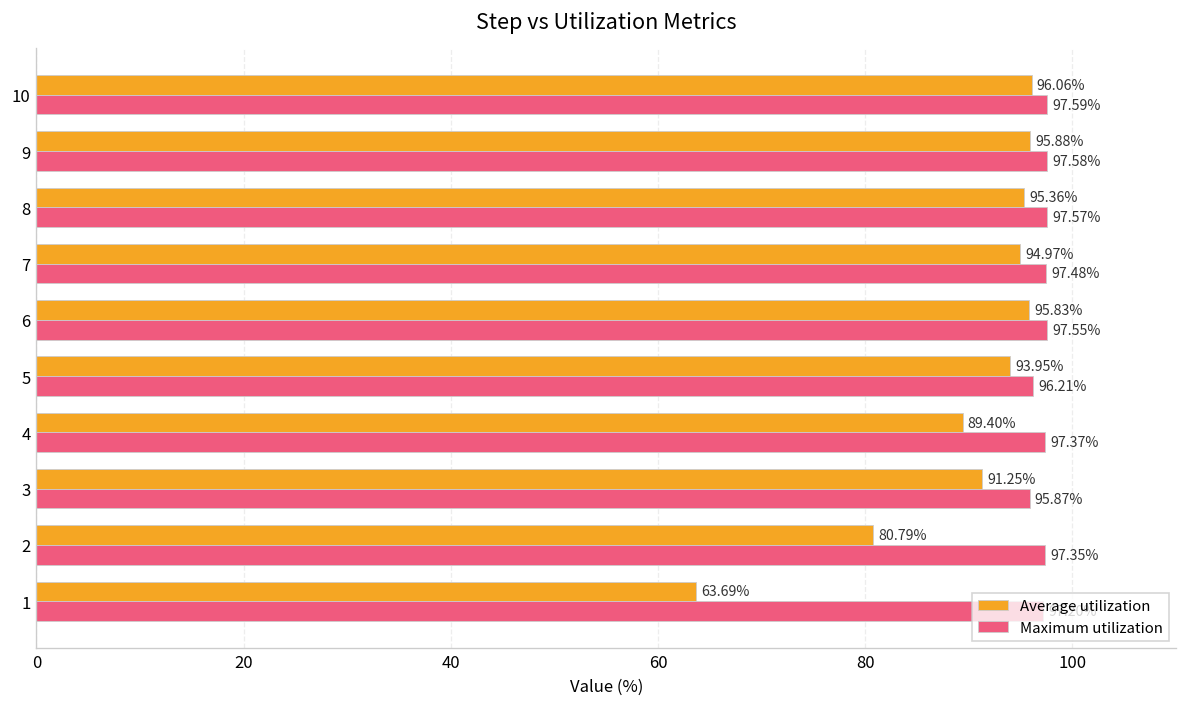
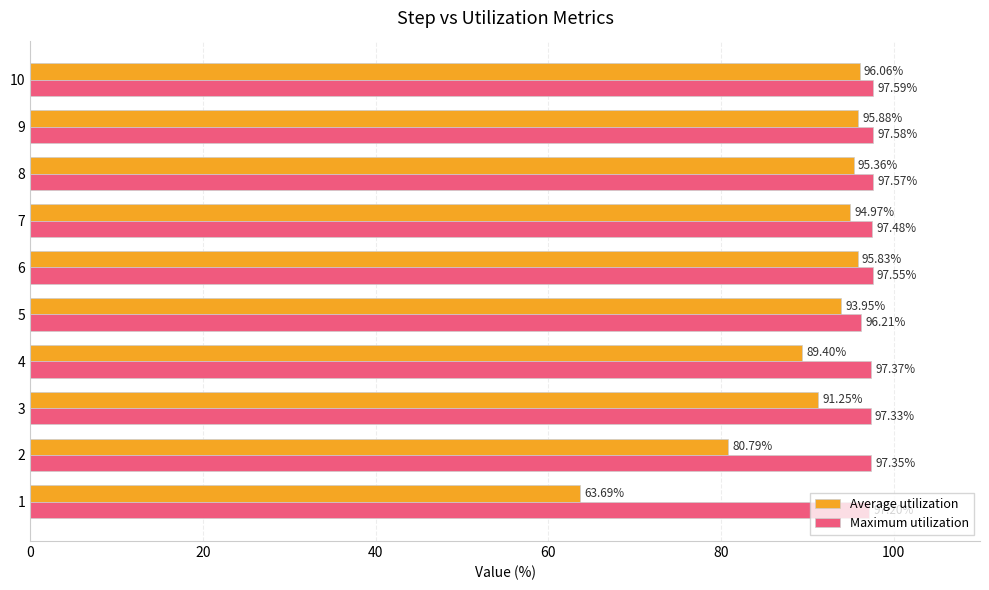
Maximum utilization, 3: 95.87% -> 97.33%
